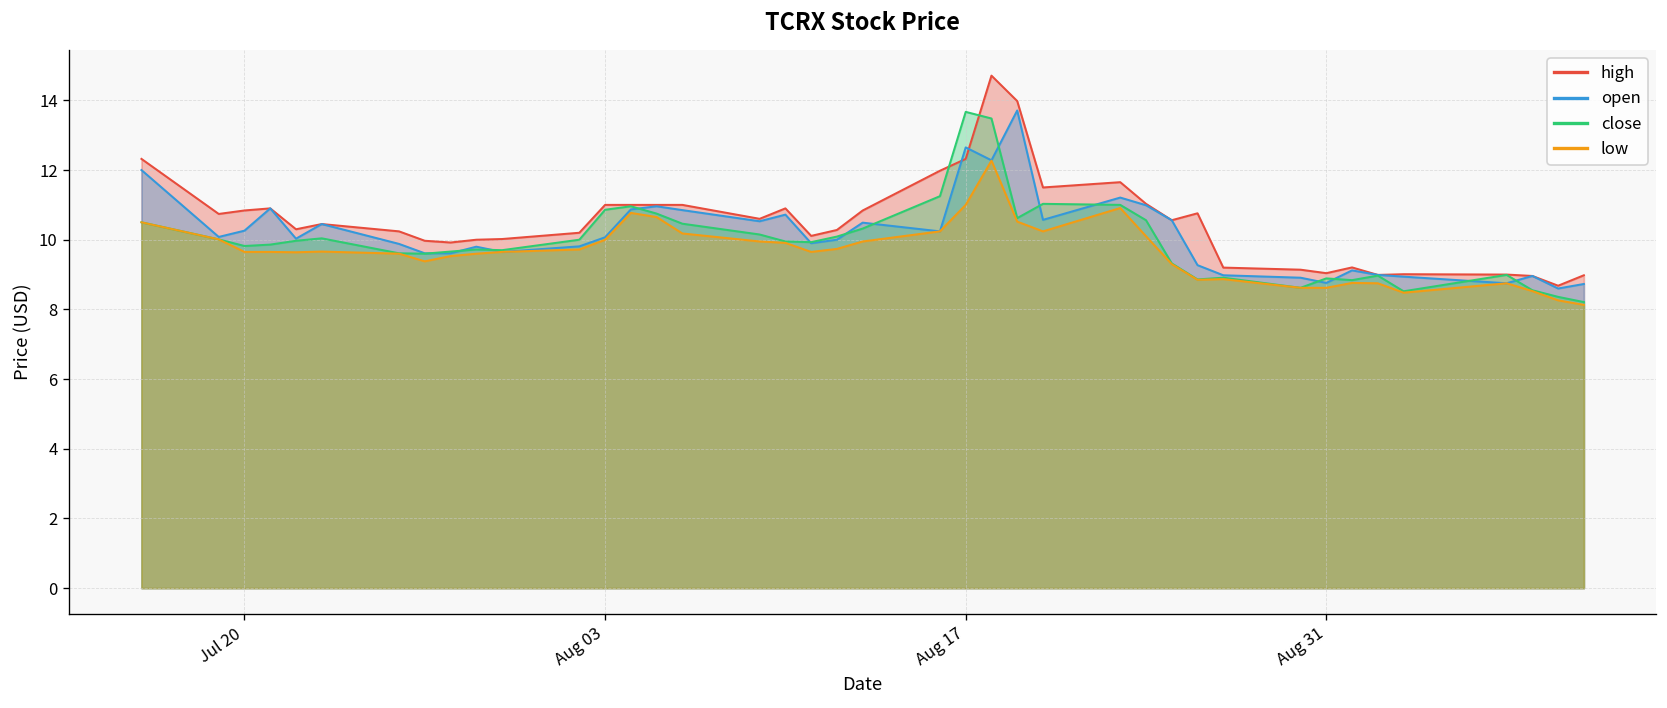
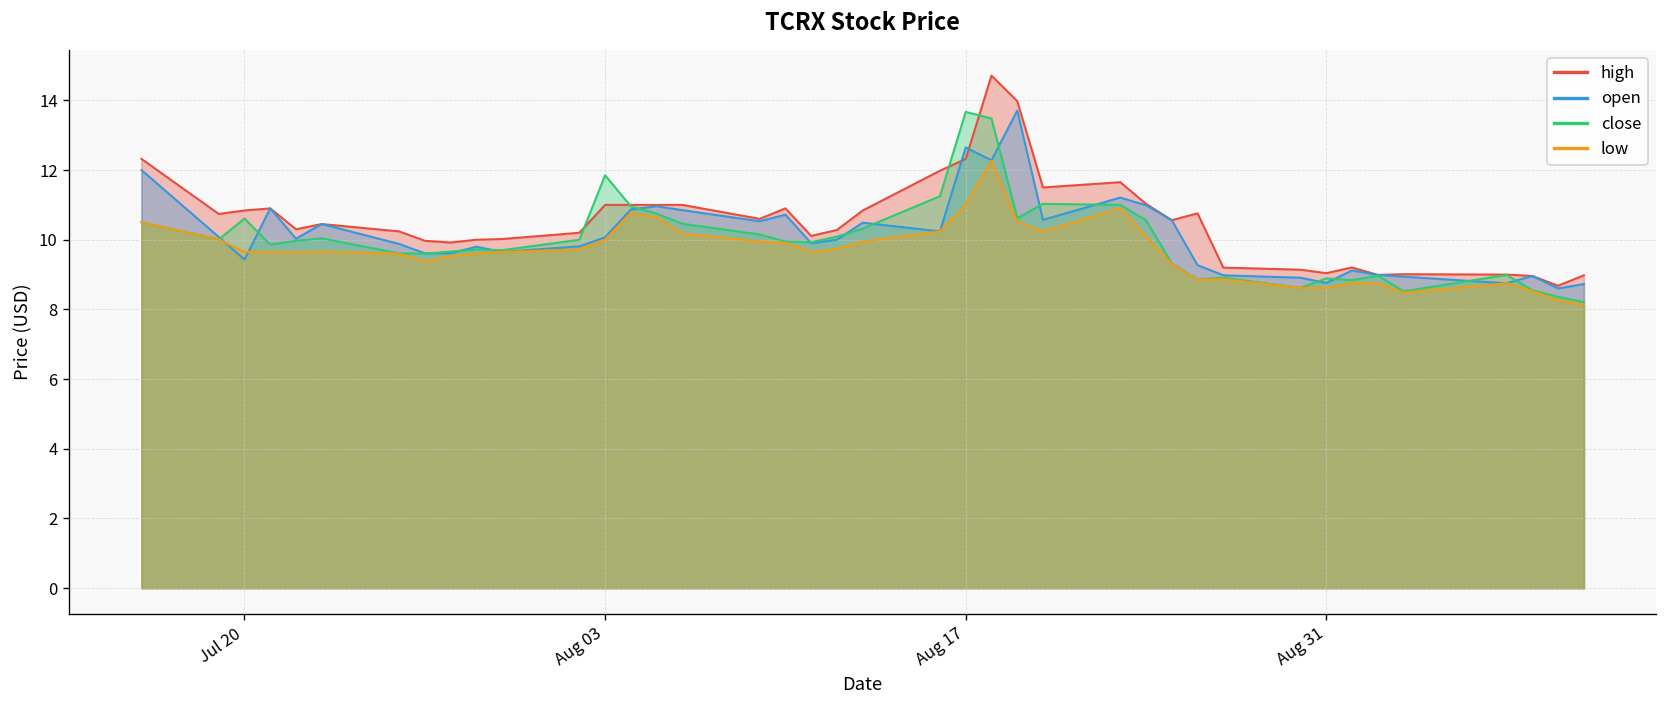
open, Jul 20: 10.3 -> 9.4
close, Jul 20: 9.8 -> 10.6
close, Aug 03: 10.9 -> 11.9
